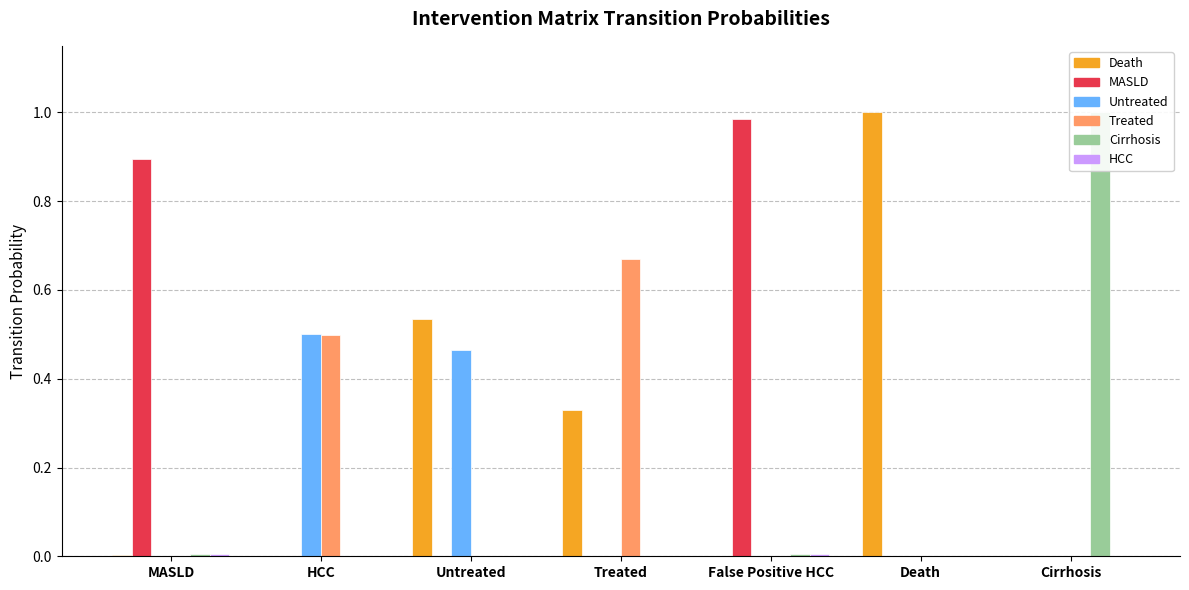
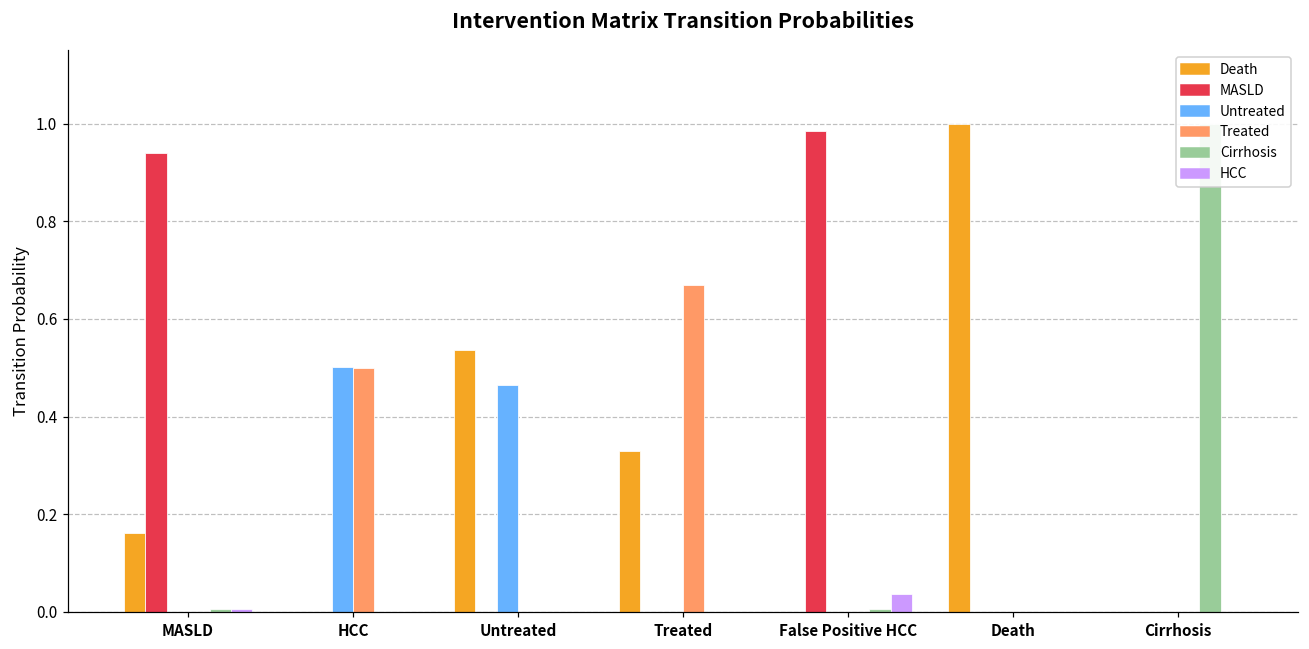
Death, MASLD: 0.00 -> 0.16
MASLD, MASLD: 0.90 -> 0.94
HCC, False Positive HCC: 0.01 -> 0.04
